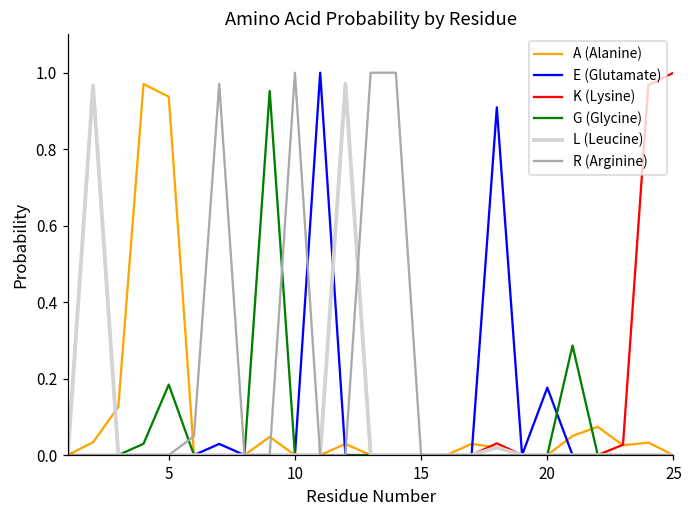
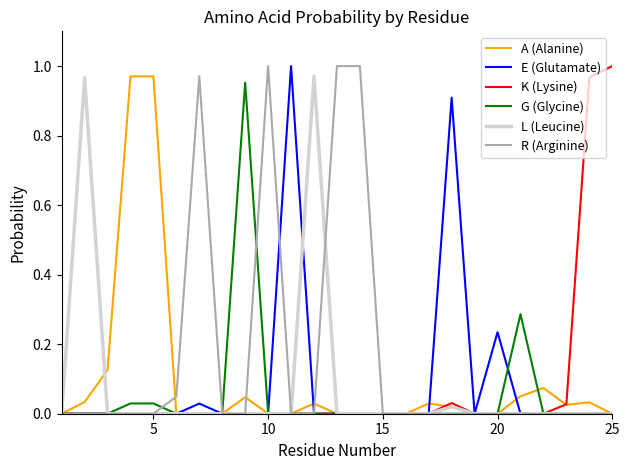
A (Alanine), 5: 0.94 -> 0.97
G (Glycine), 5: 0.18 -> 0.03
E (Glutamate), 20: 0.18 -> 0.23
